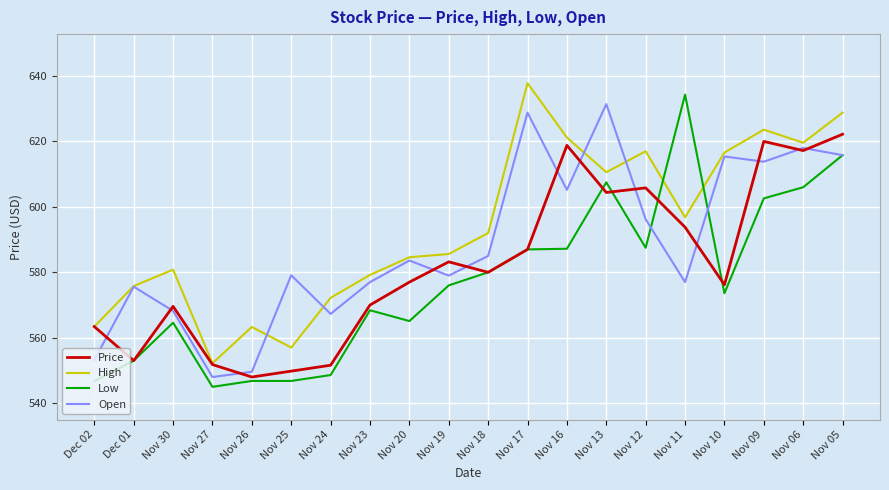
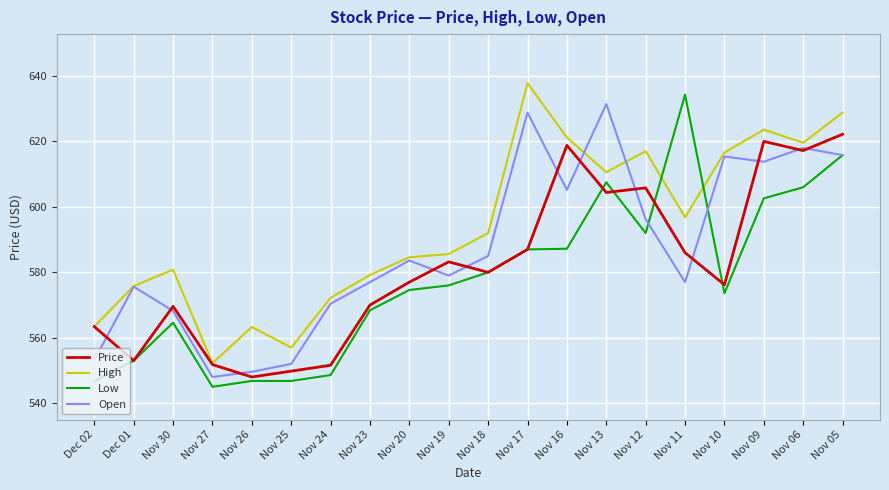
Open, Nov 25: 579 -> 552
Open, Nov 24: 567 -> 570
Low, Nov 20: 565 -> 575
Low, Nov 12: 588 -> 592
Price, Nov 11: 594 -> 586
